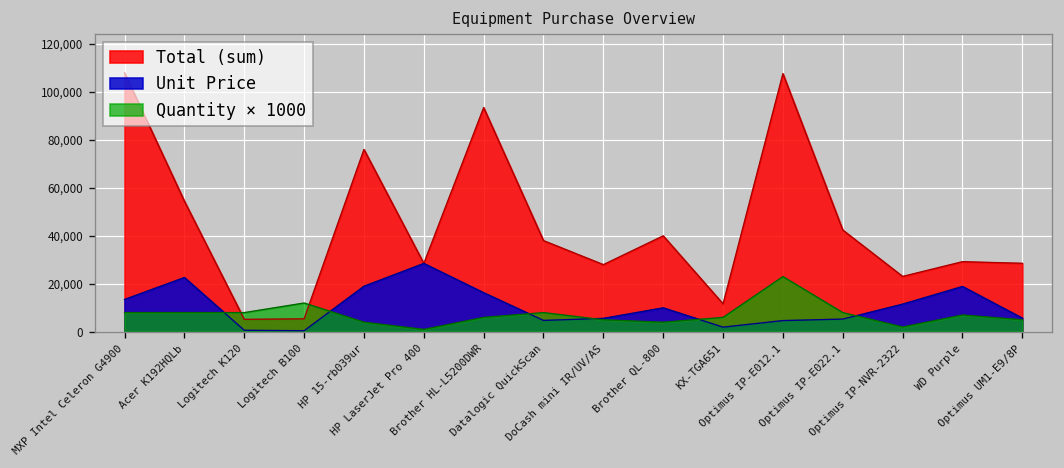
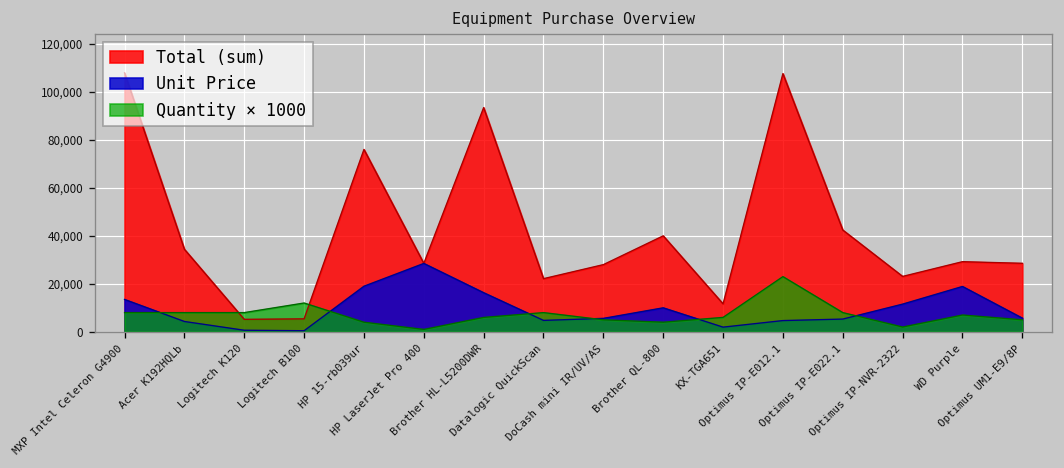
Total (sum), Acer K192HQLb: 54,000 -> 34,000
Unit Price, Acer K192HQLb: 23,000 -> 4,000
Total (sum), Datalogic QuickScan: 38,000 -> 22,000
